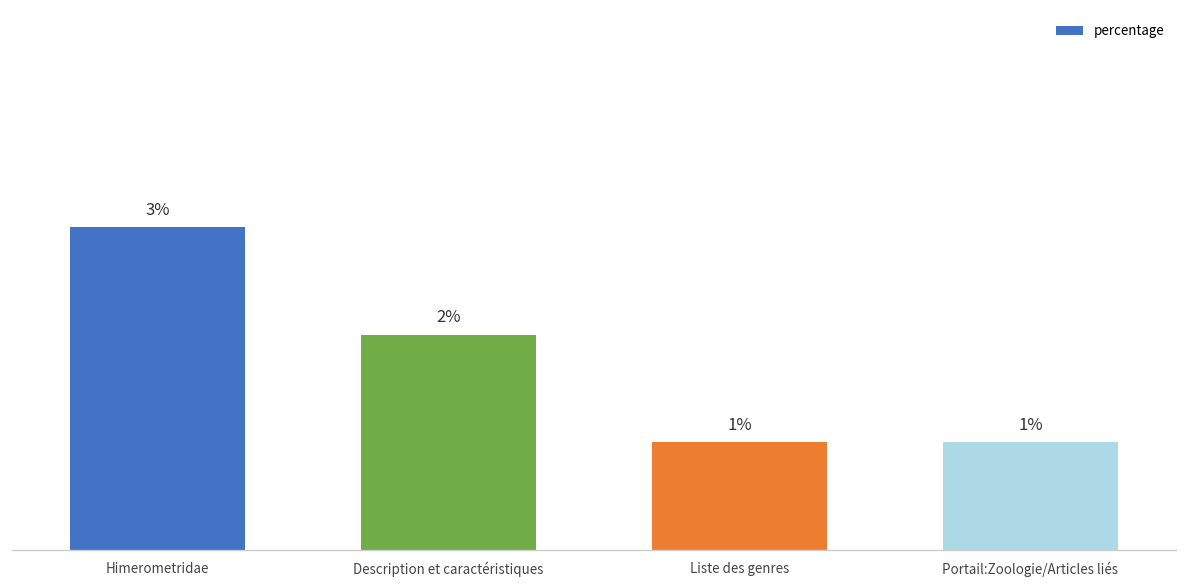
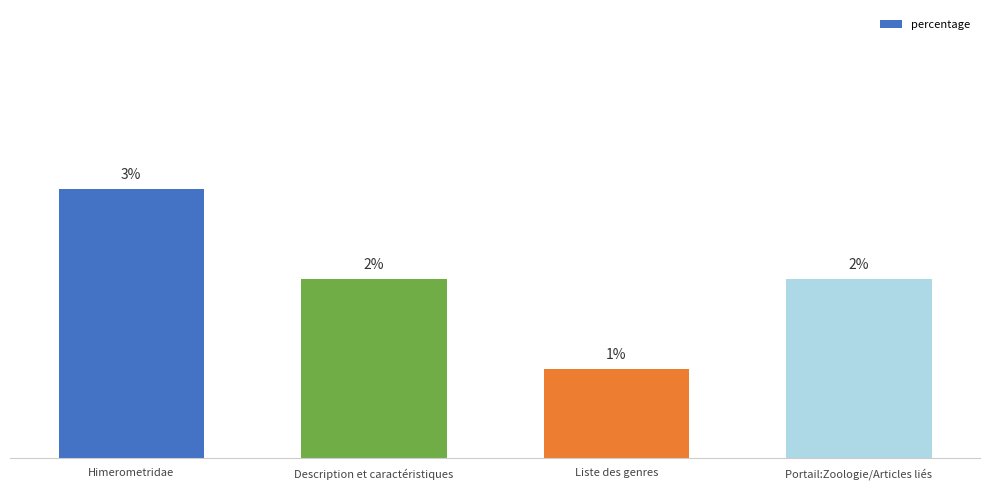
Portail:Zoologie/Articles liés: 1% -> 2%
